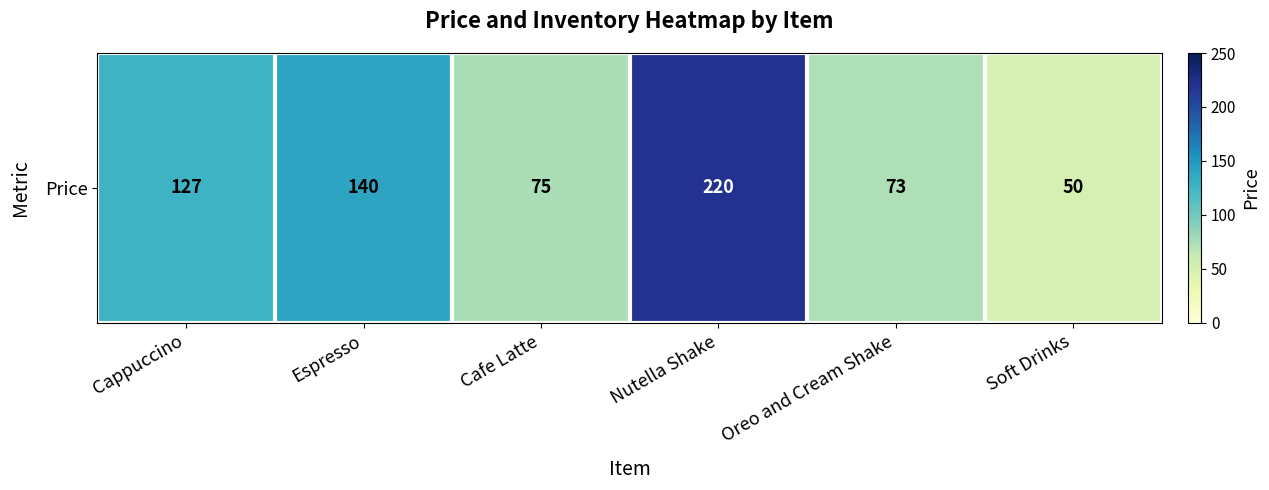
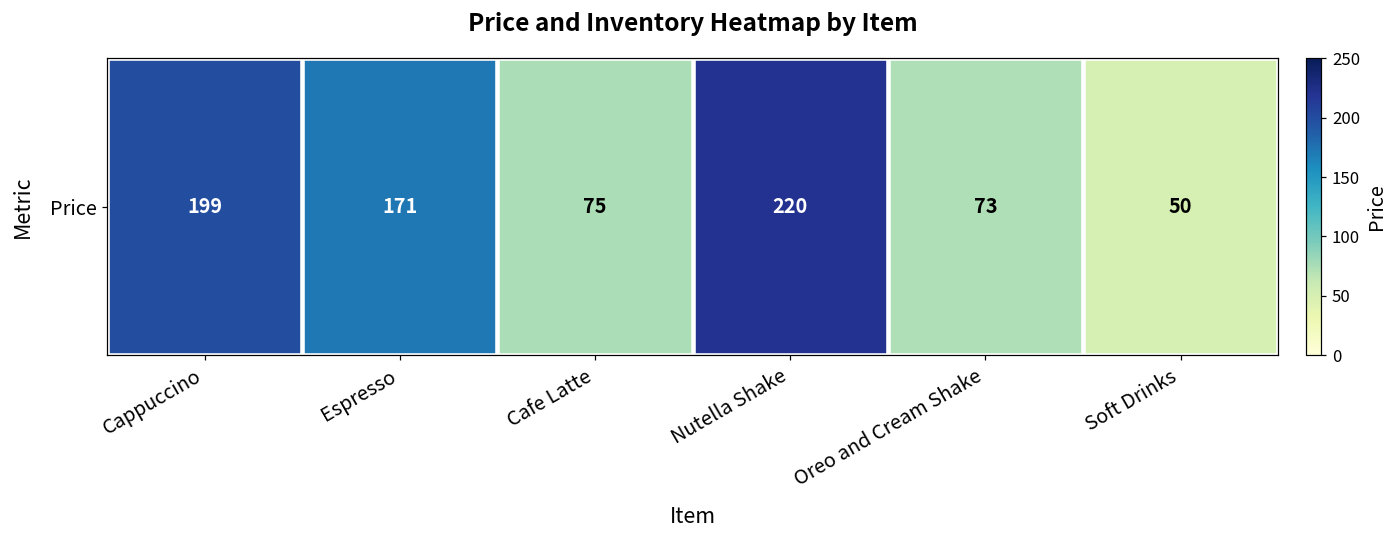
Price, Cappuccino: 127 -> 199
Price, Espresso: 140 -> 171
